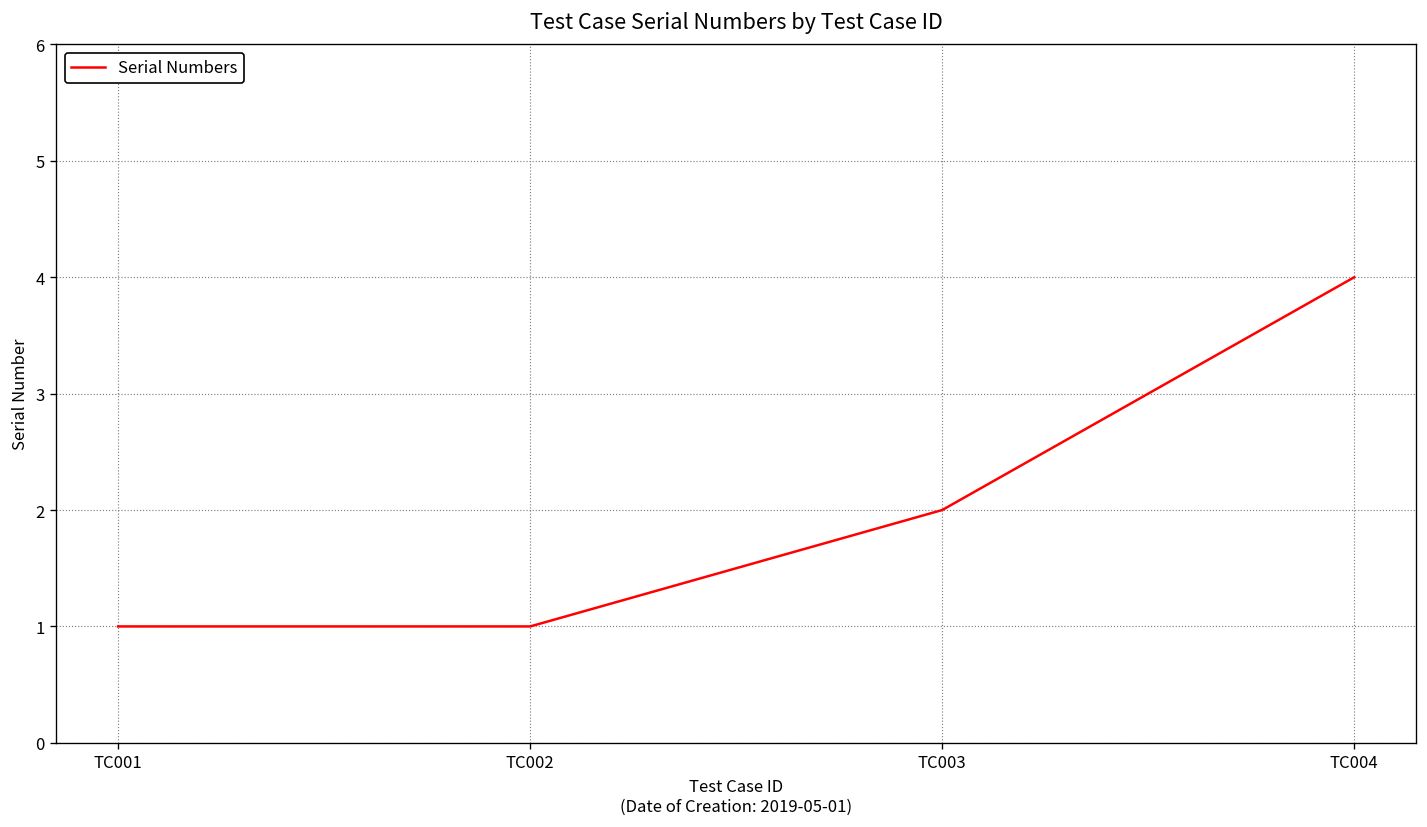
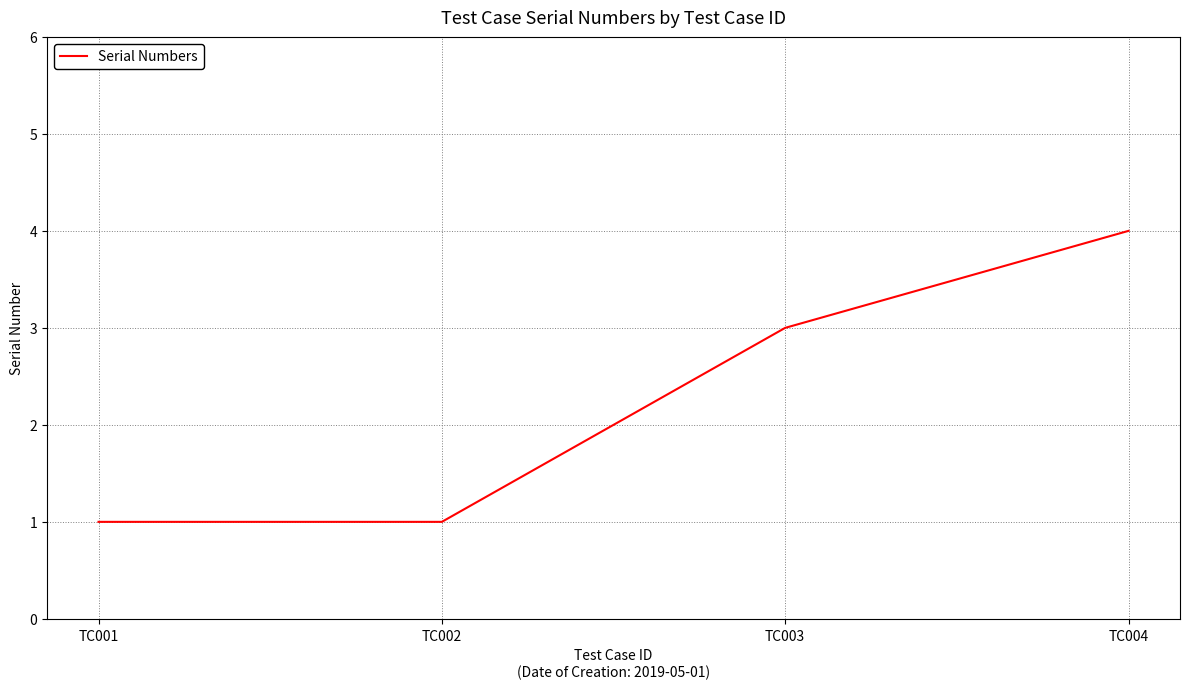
TC003: 2 -> 3
